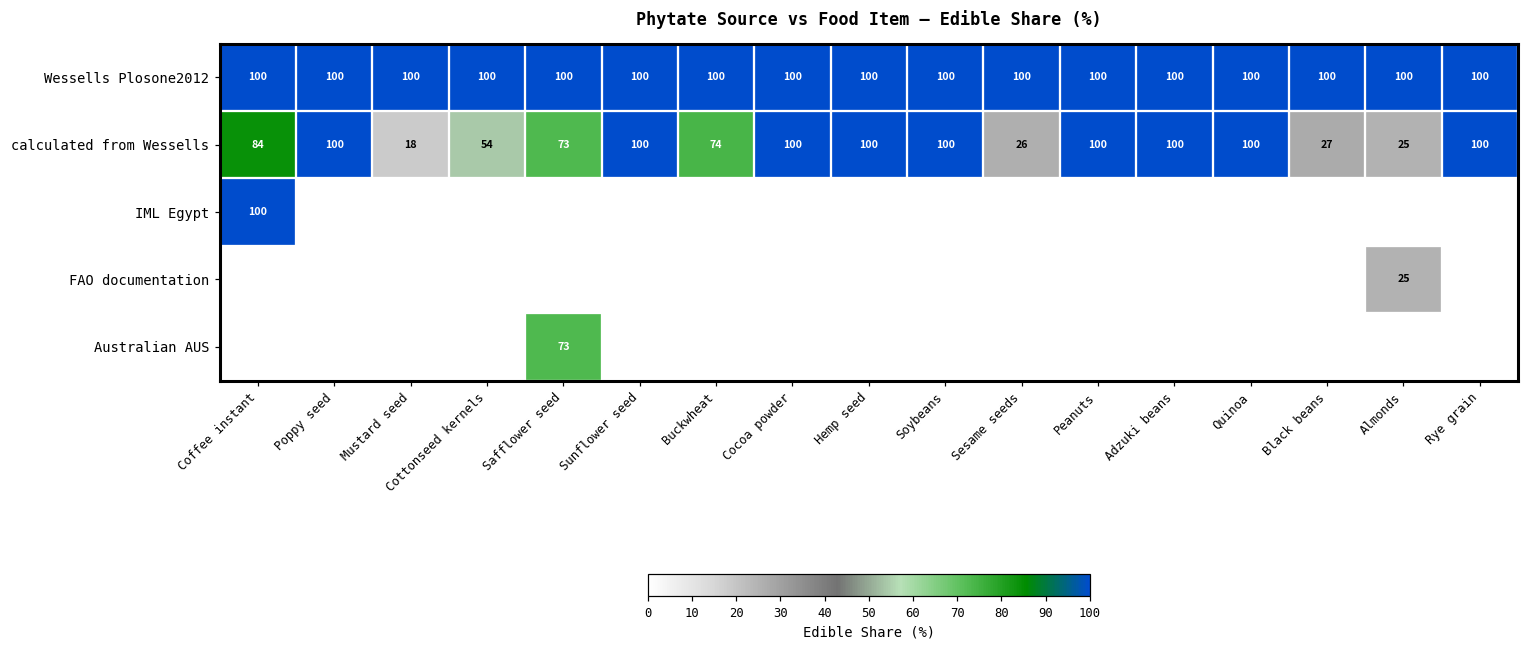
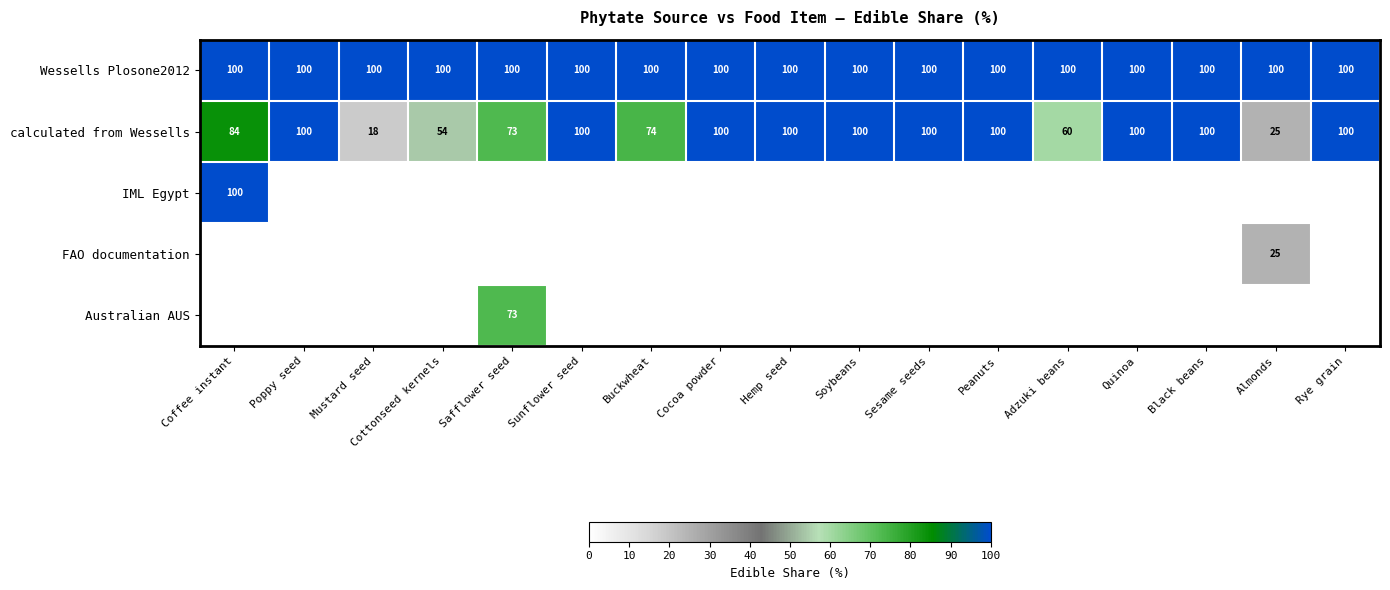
calculated from Wessells, Sesame seeds: 26 -> 100
calculated from Wessells, Adzuki beans: 100 -> 60
calculated from Wessells, Black beans: 27 -> 100
